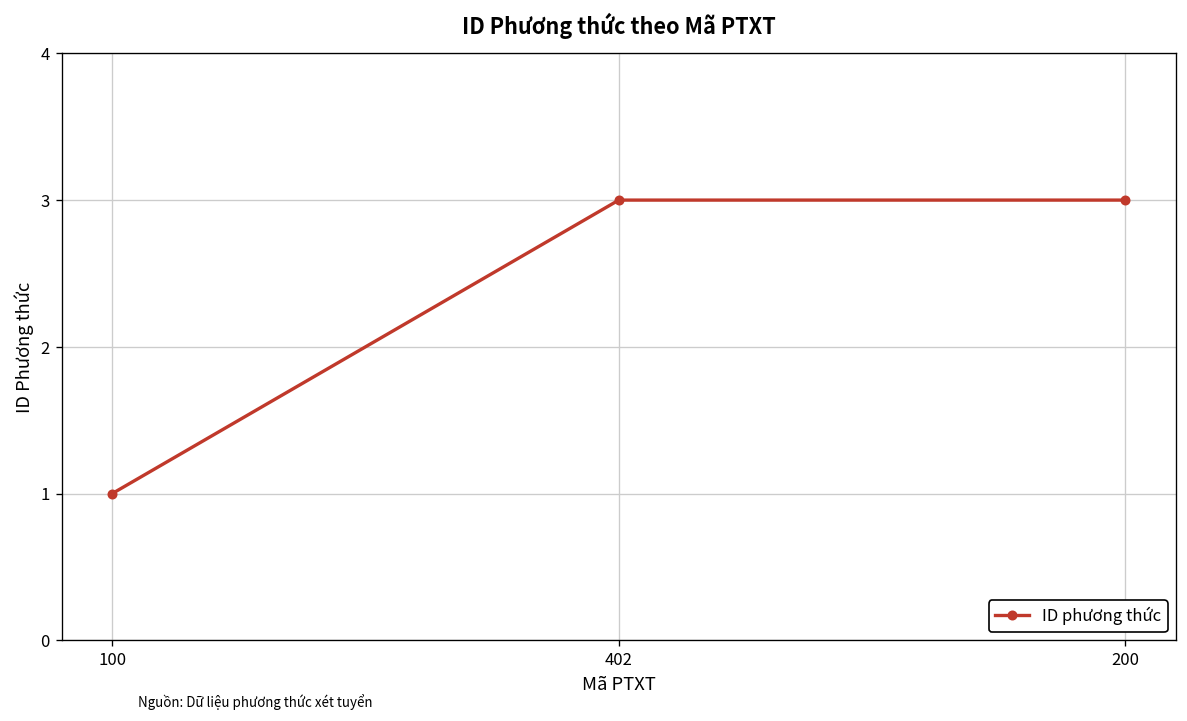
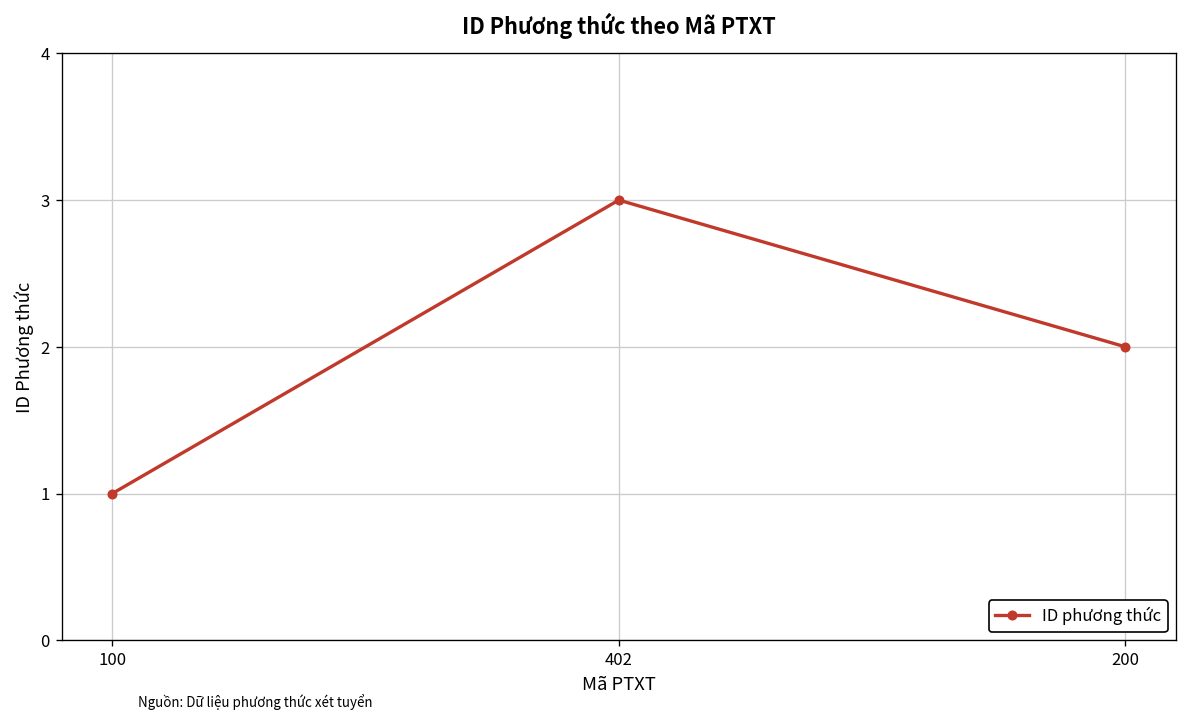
200: 3 -> 2
